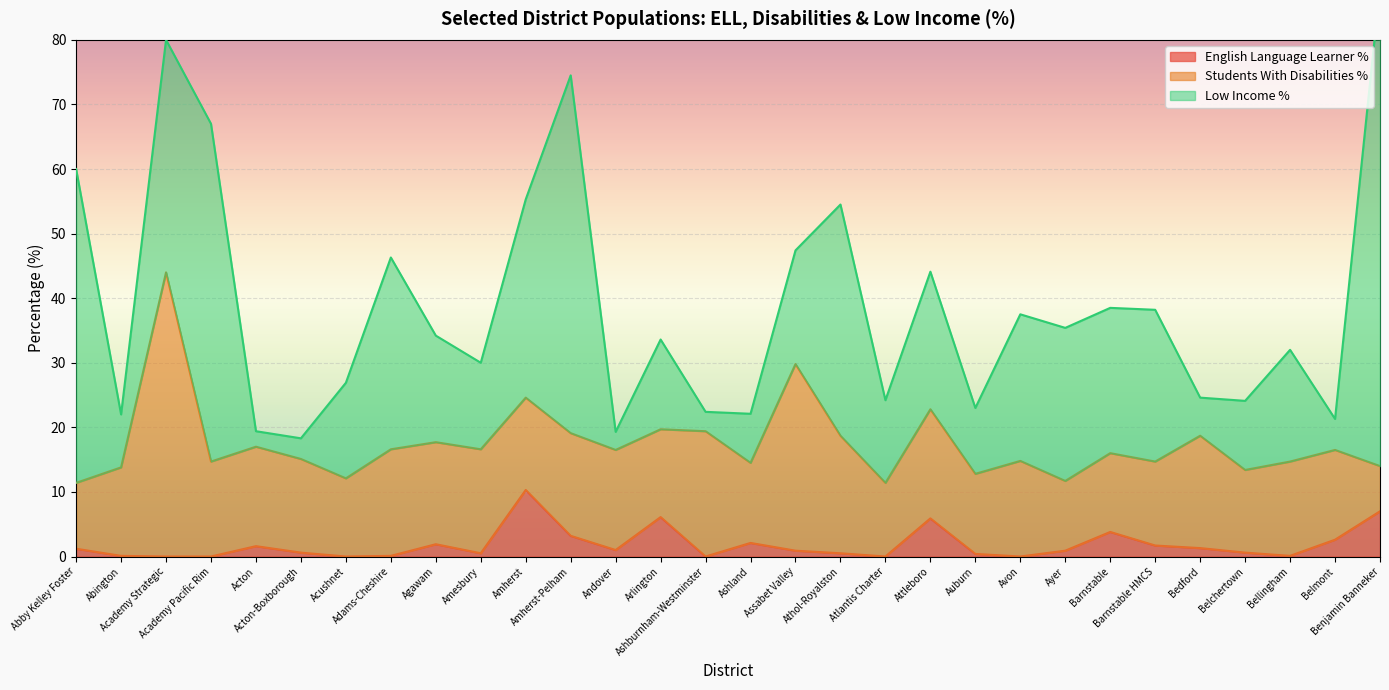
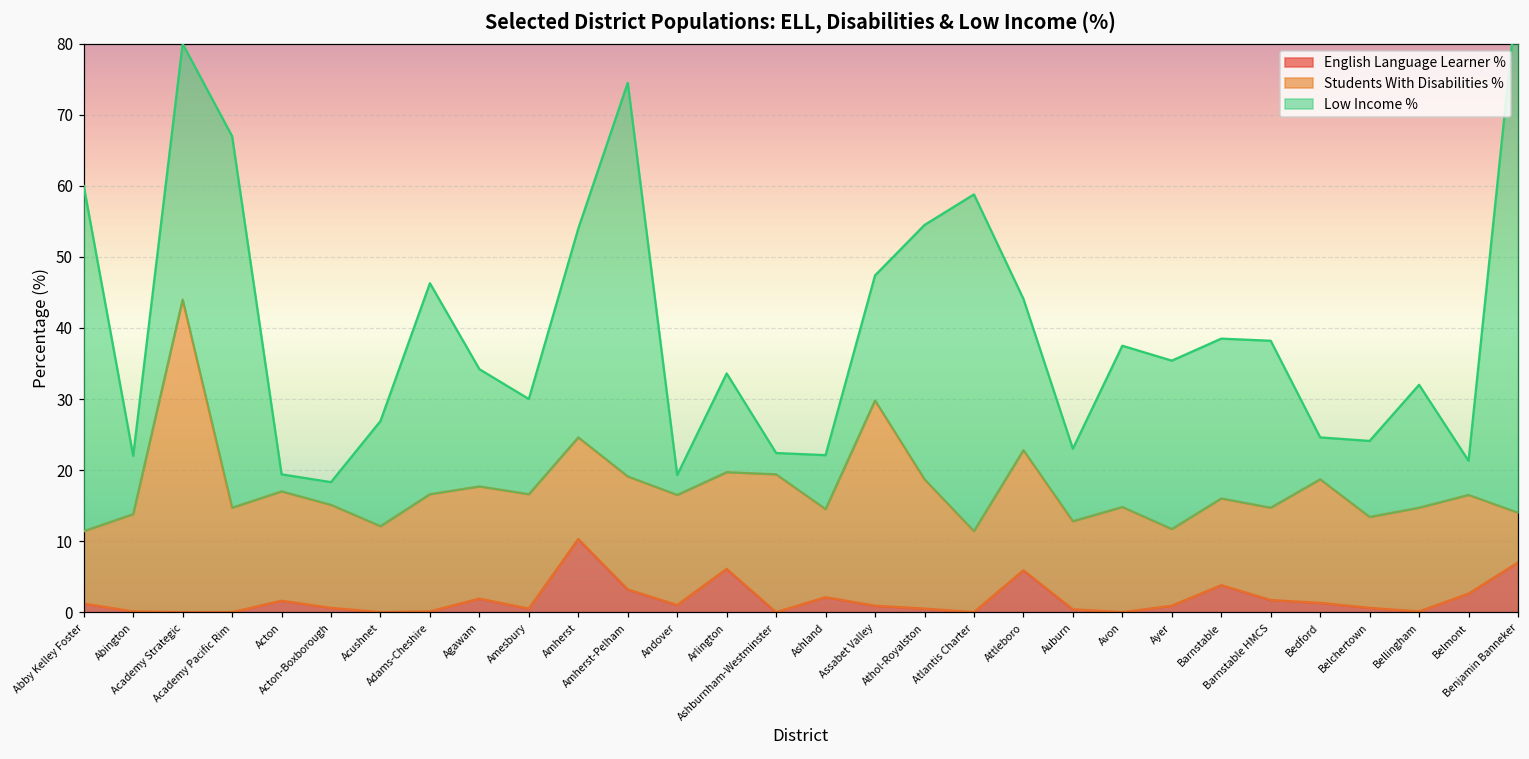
Low Income %, Amherst: 31 -> 29
Low Income %, Atlantis Charter: 13 -> 47
